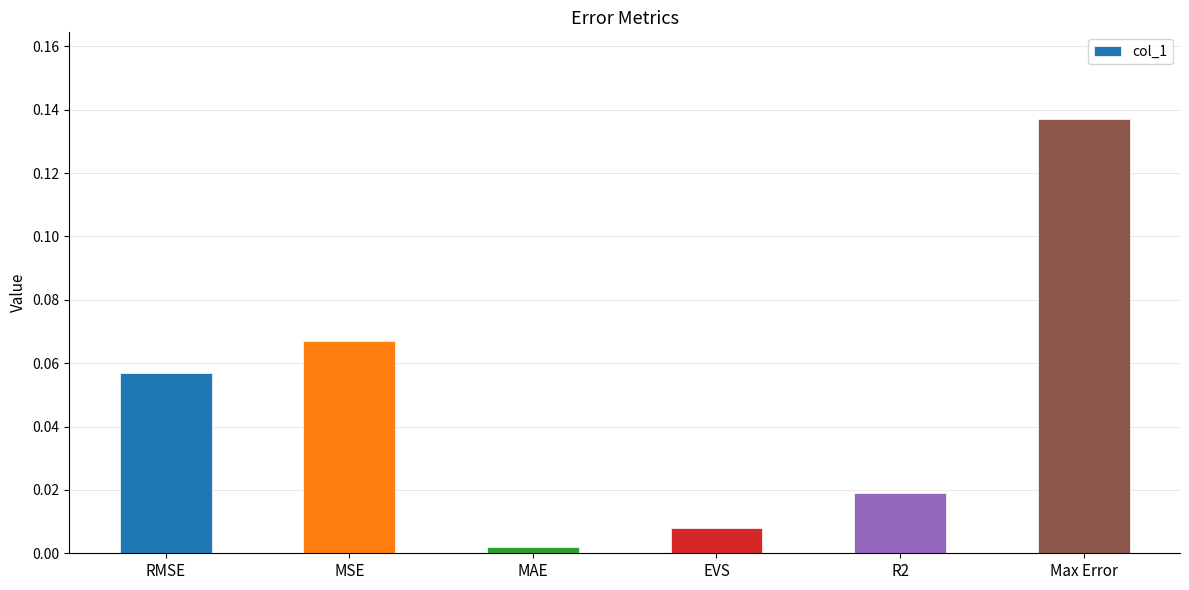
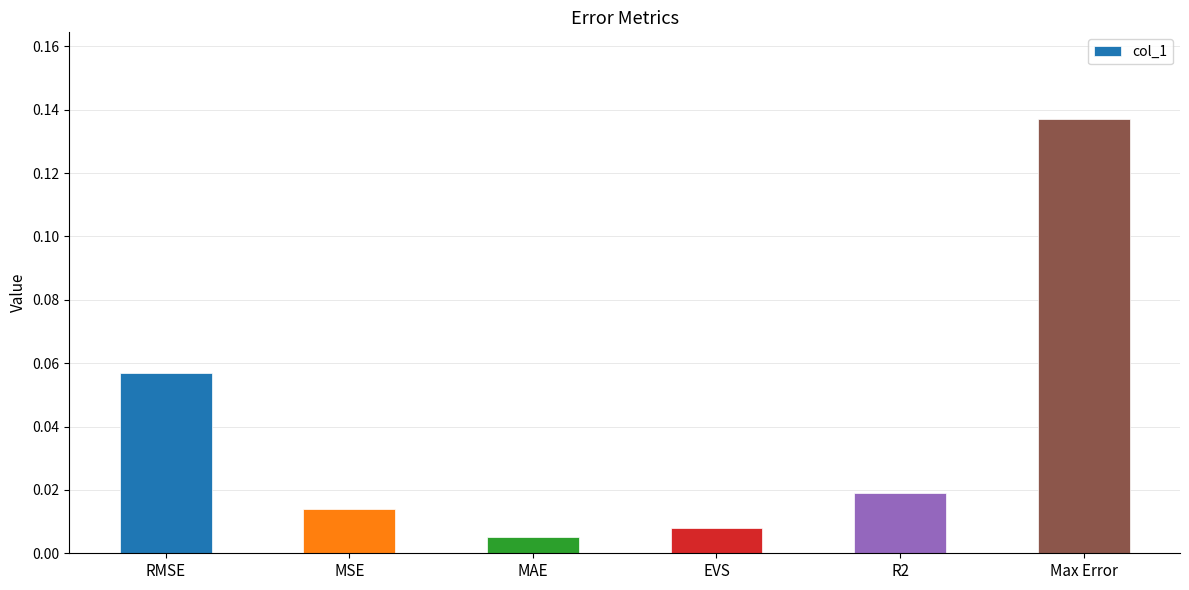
MSE: 0.067 -> 0.014
MAE: 0.002 -> 0.005
